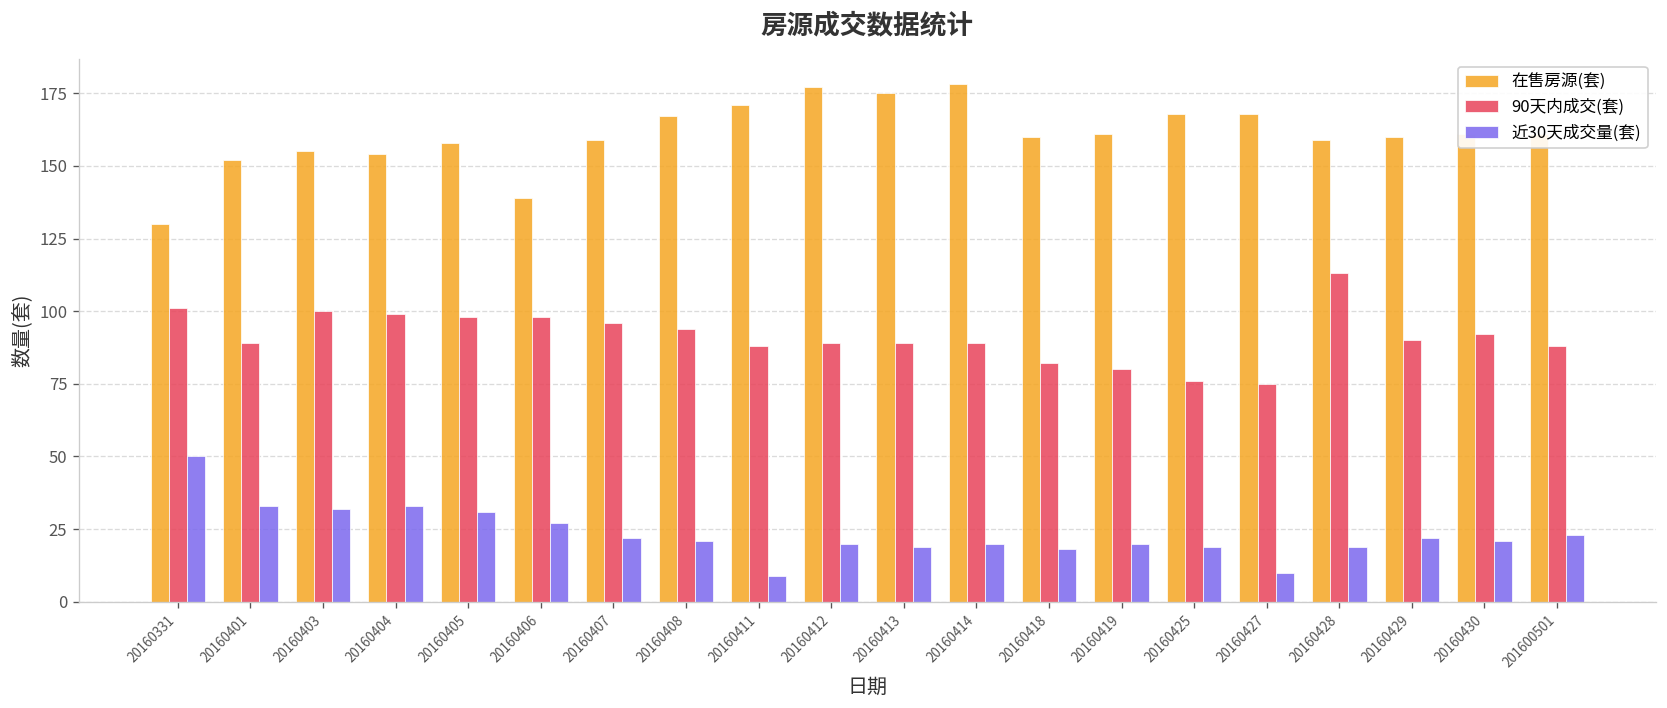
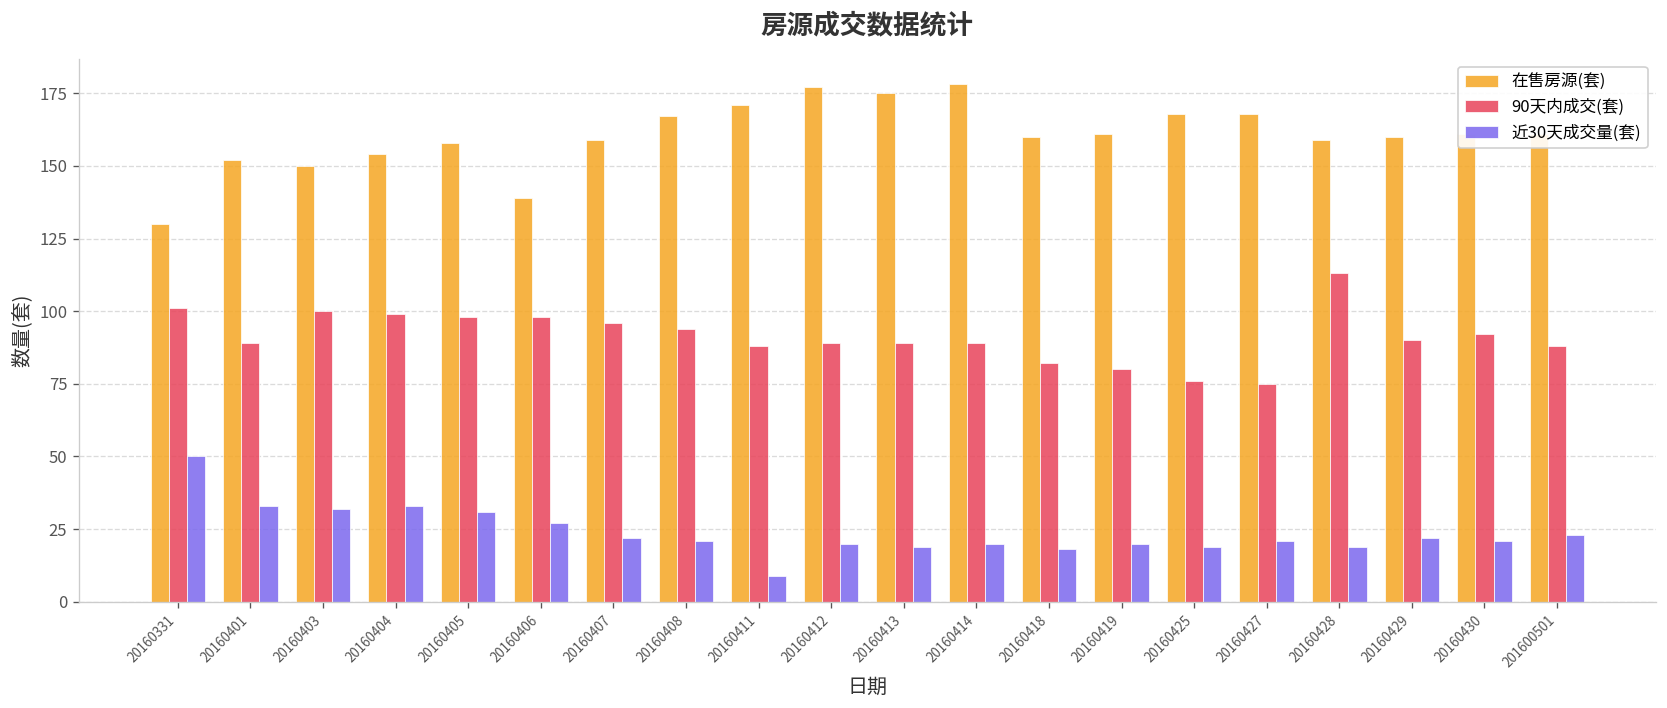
在售房源(套), 20160403: 155 -> 150
近30天成交量(套), 20160427: 10 -> 21
